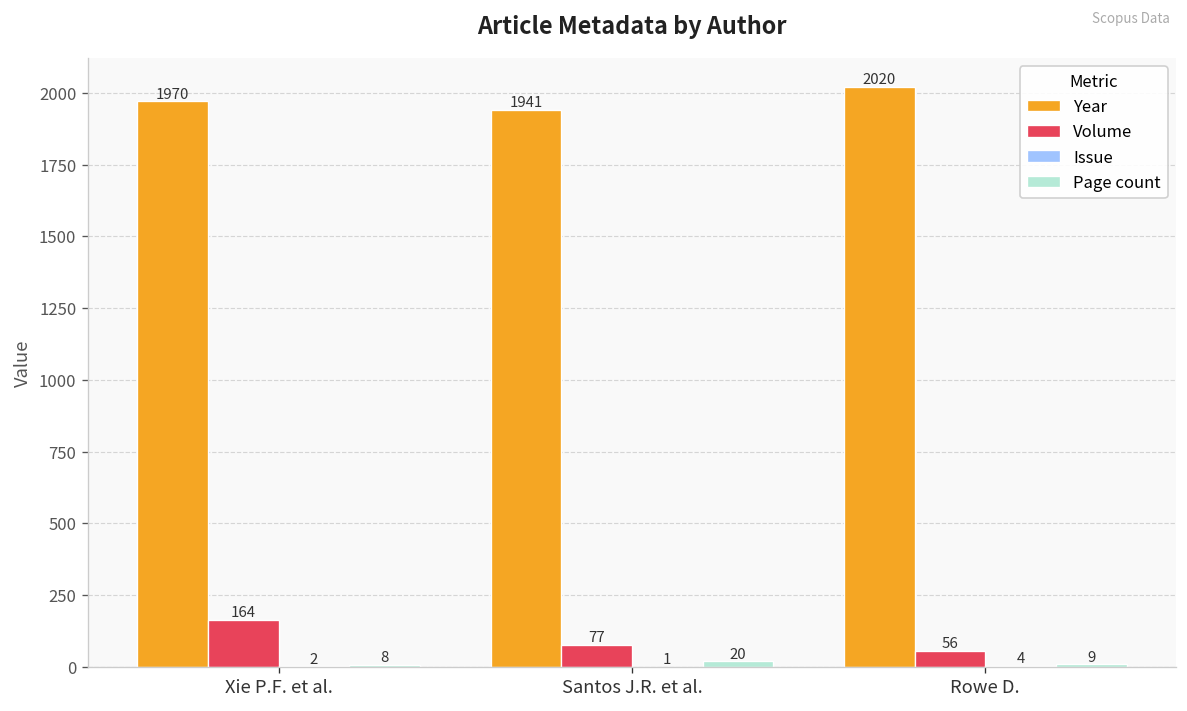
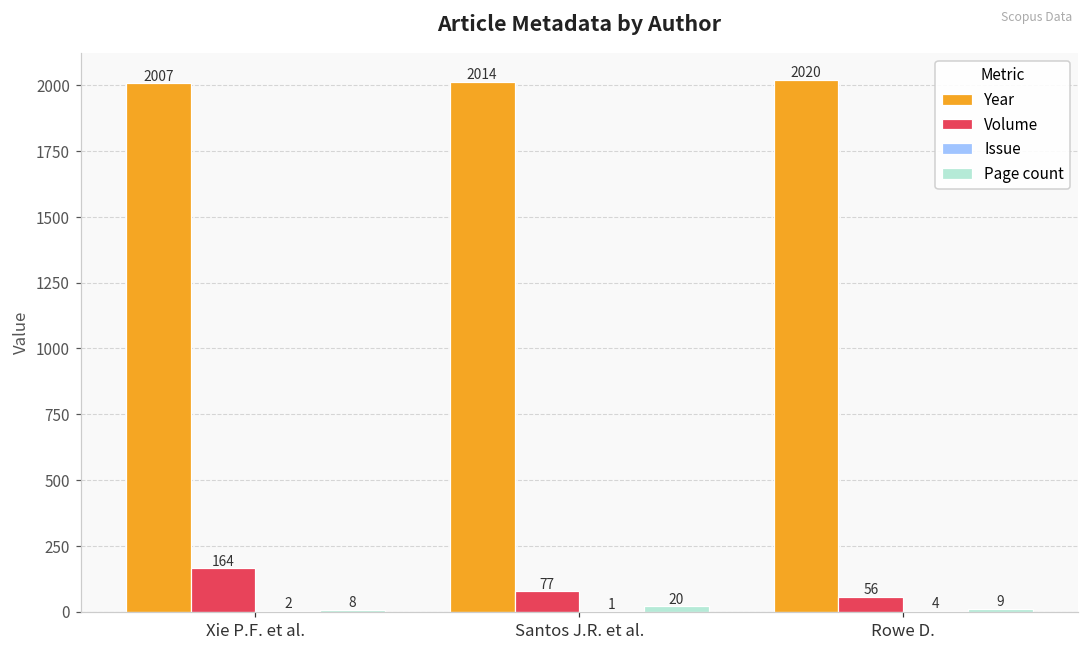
Year, Xie P.F. et al.: 1970 -> 2007
Year, Santos J.R. et al.: 1941 -> 2014
